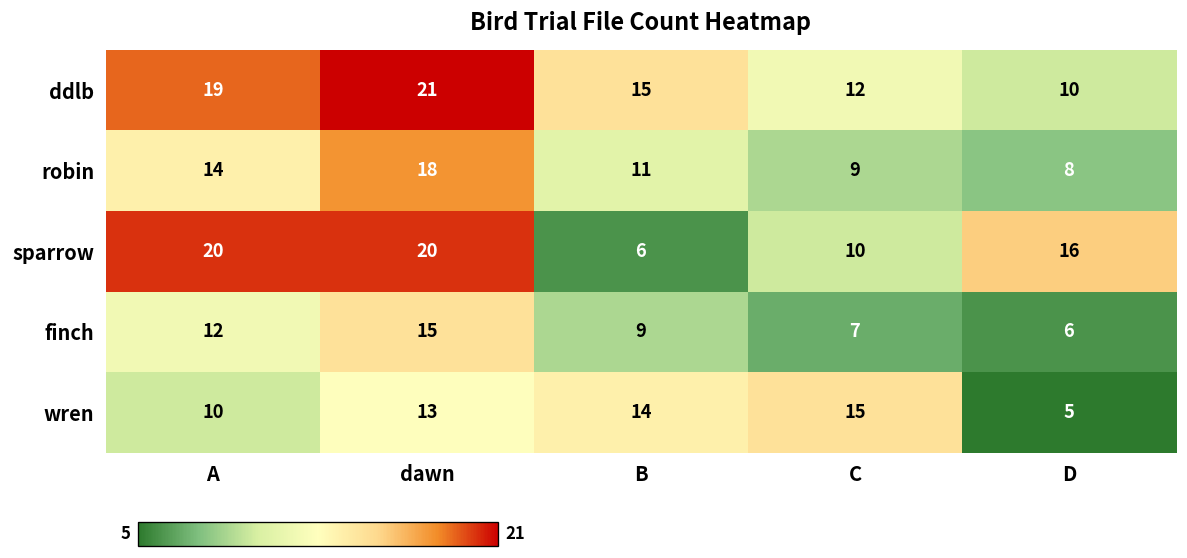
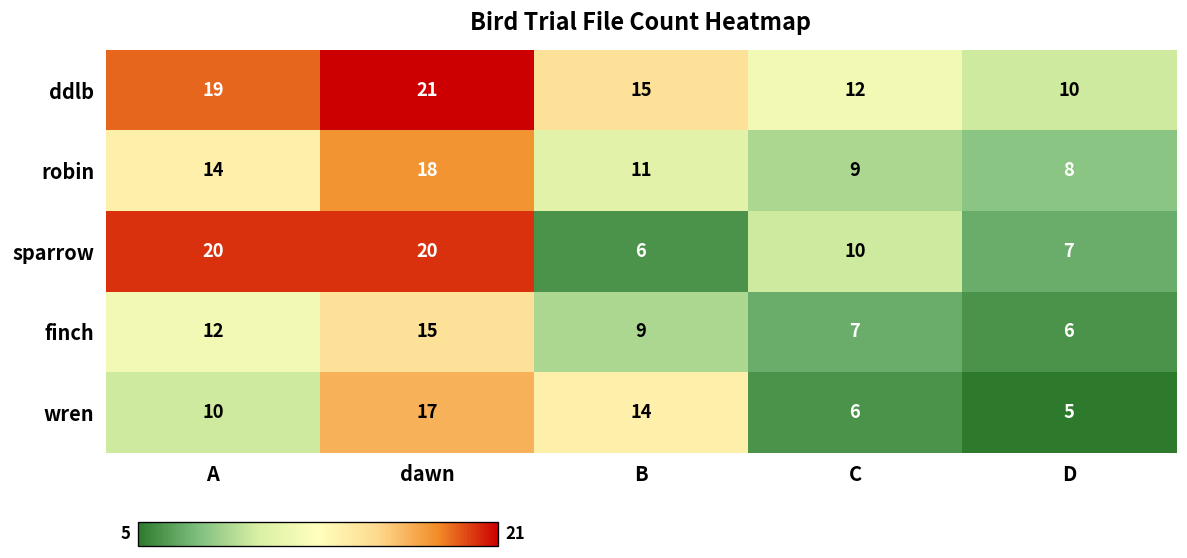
sparrow, D: 16 -> 7
wren, dawn: 13 -> 17
wren, C: 15 -> 6
